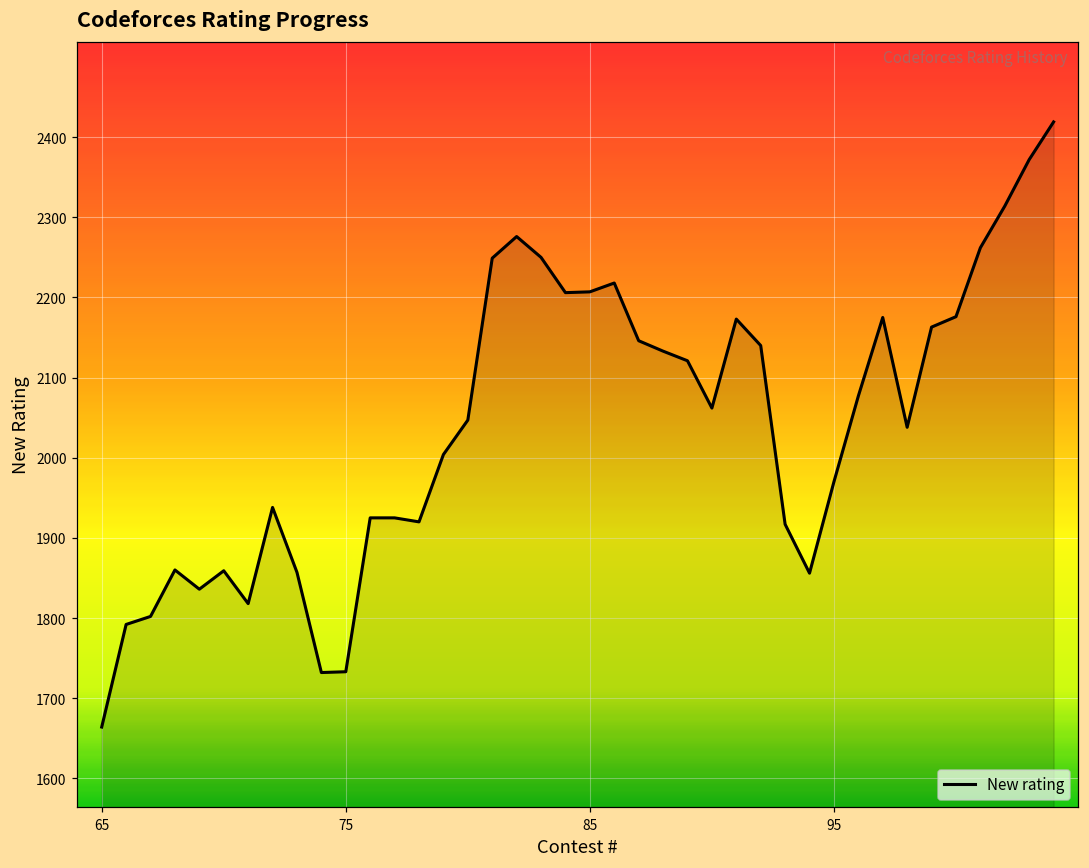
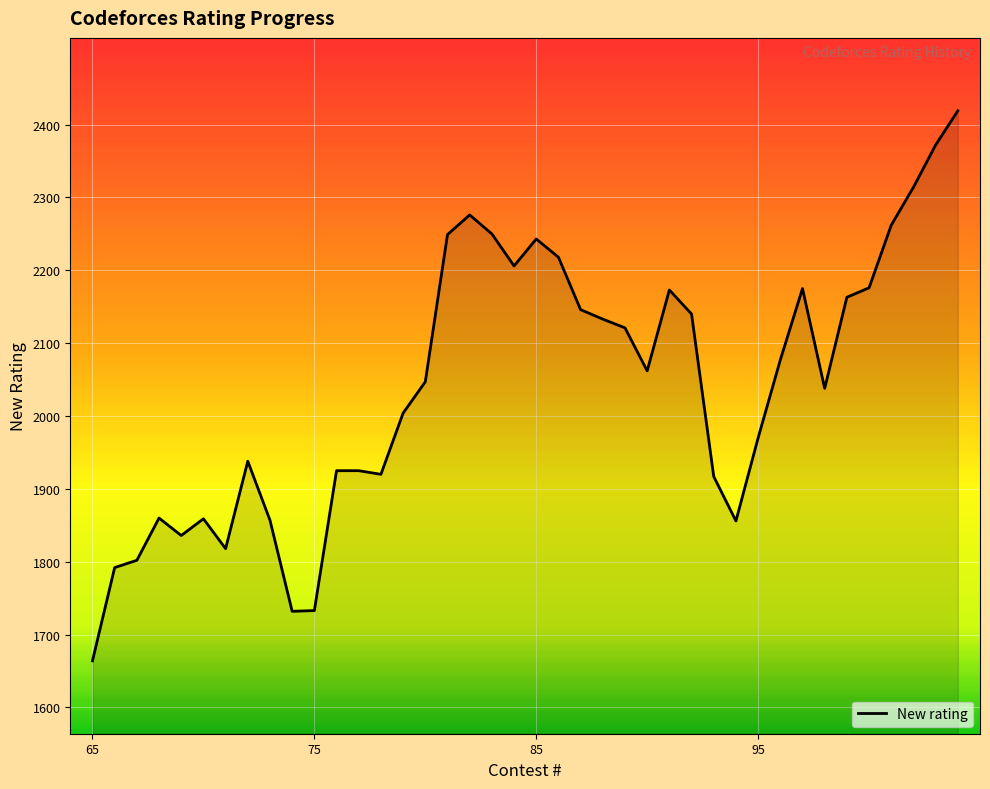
85: 2210 -> 2240
